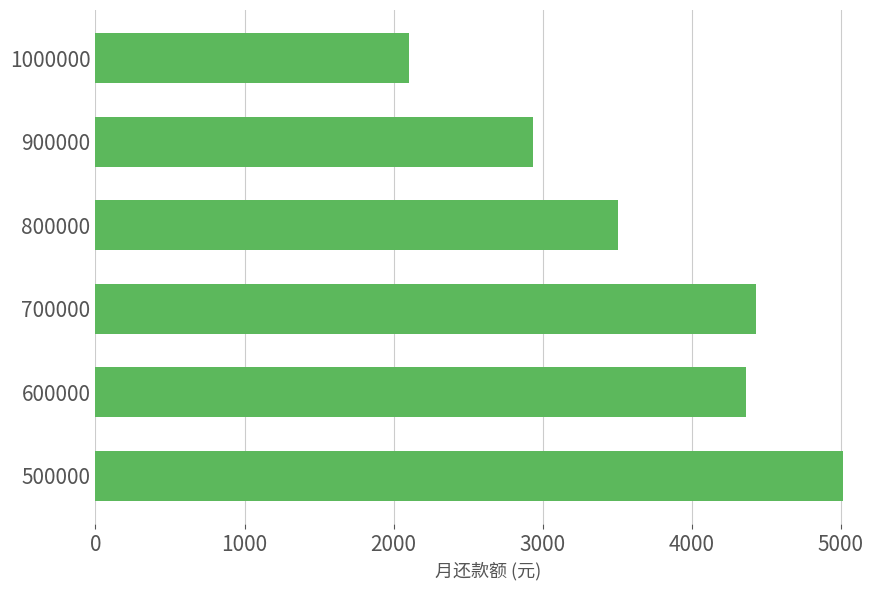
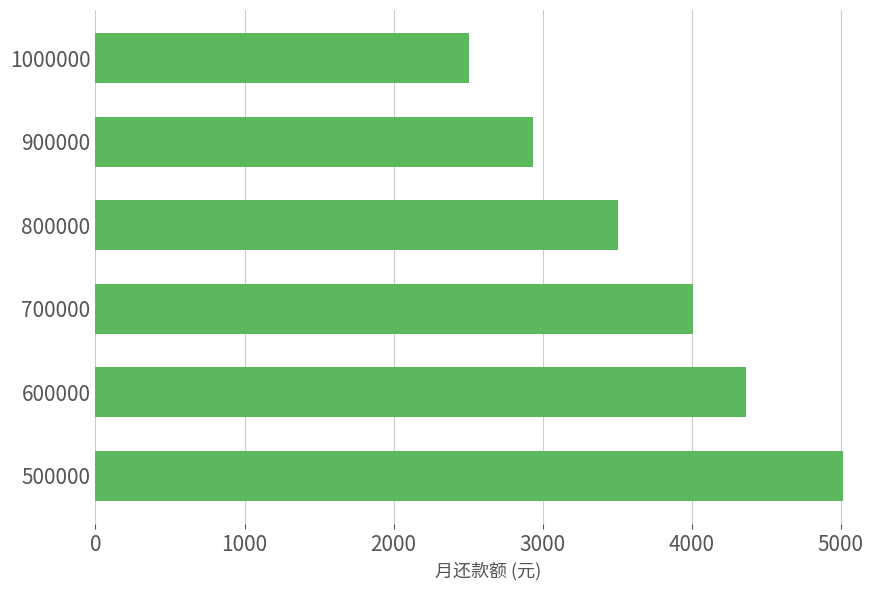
1000000: 2100 -> 2510
700000: 4430 -> 4010
